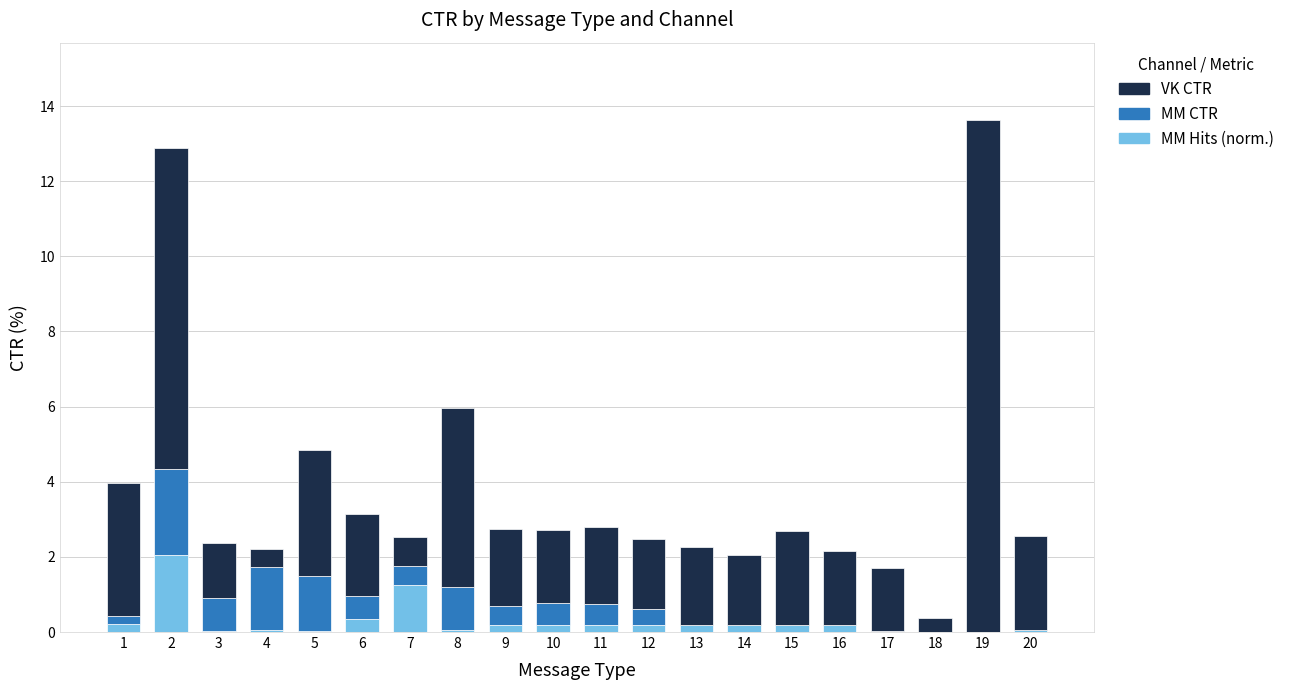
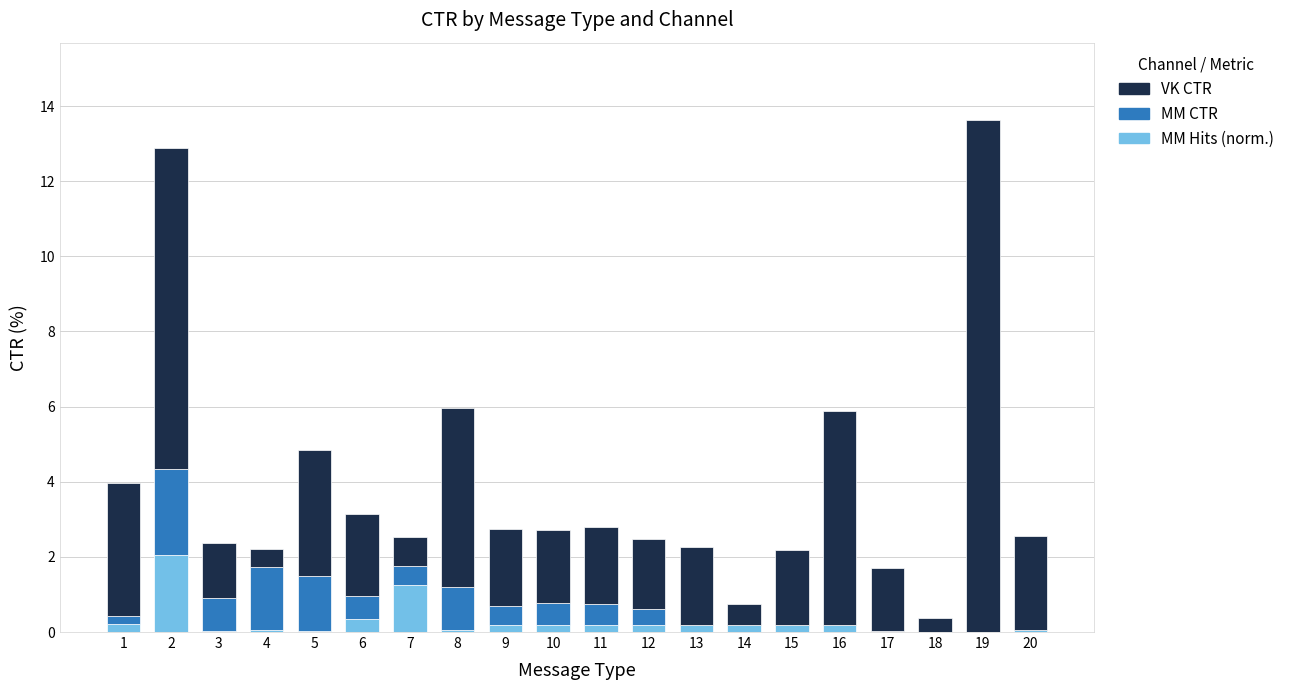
VK CTR, 14: 1.9 -> 0.6
VK CTR, 15: 2.5 -> 2.0
VK CTR, 16: 2.0 -> 5.7
